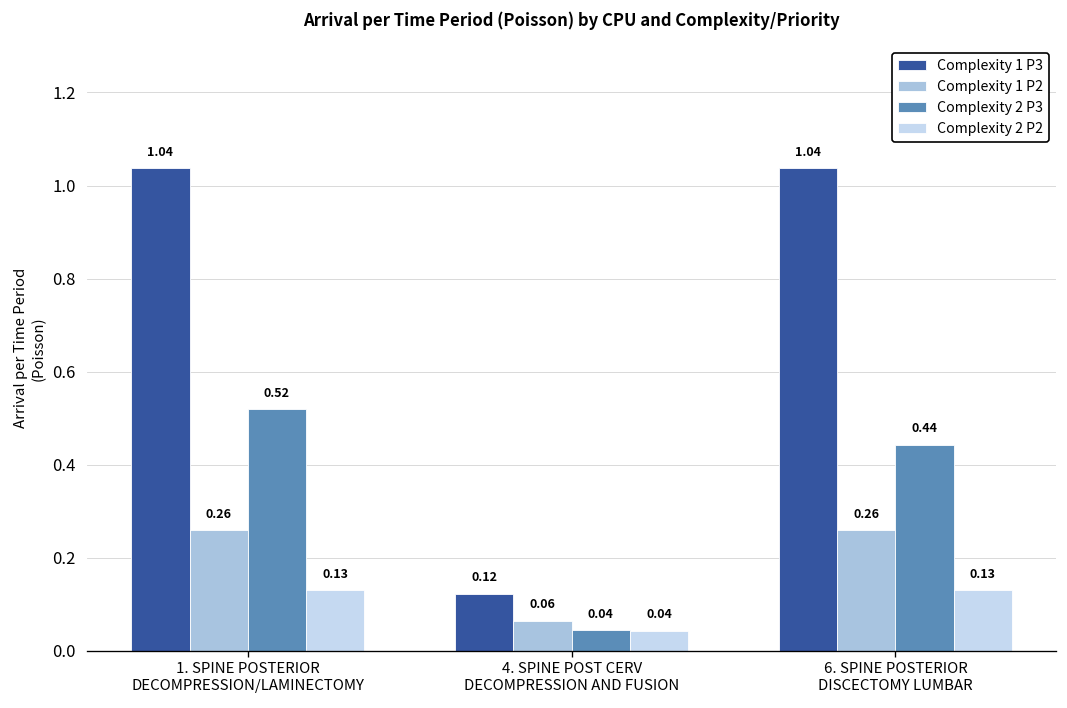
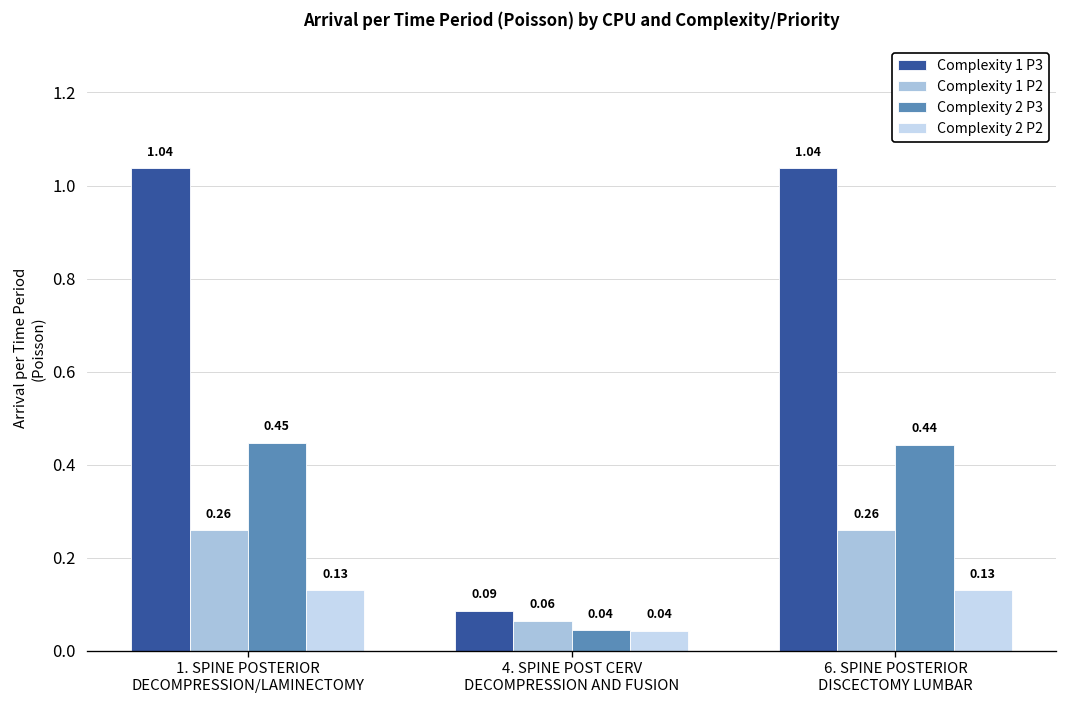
Complexity 2 P3, 1. SPINE POSTERIOR DECOMPRESSION/LAMINECTOMY: 0.52 -> 0.45
Complexity 1 P3, 4. SPINE POST CERV DECOMPRESSION AND FUSION: 0.12 -> 0.09
